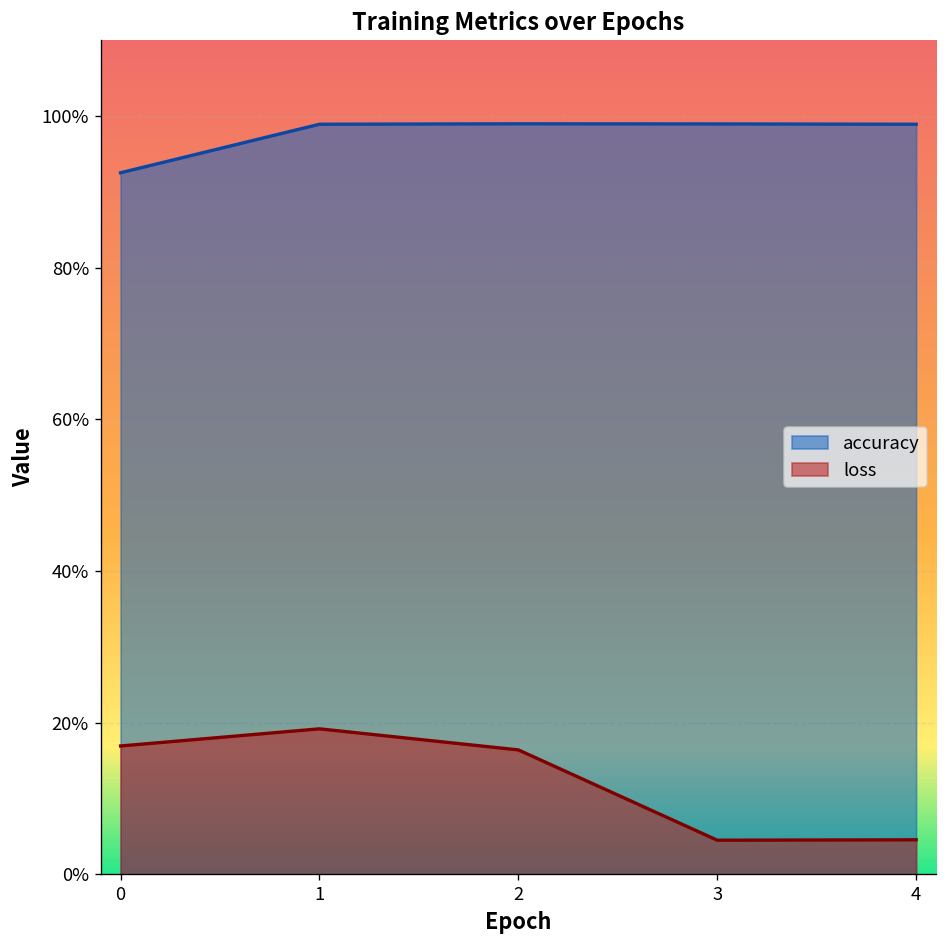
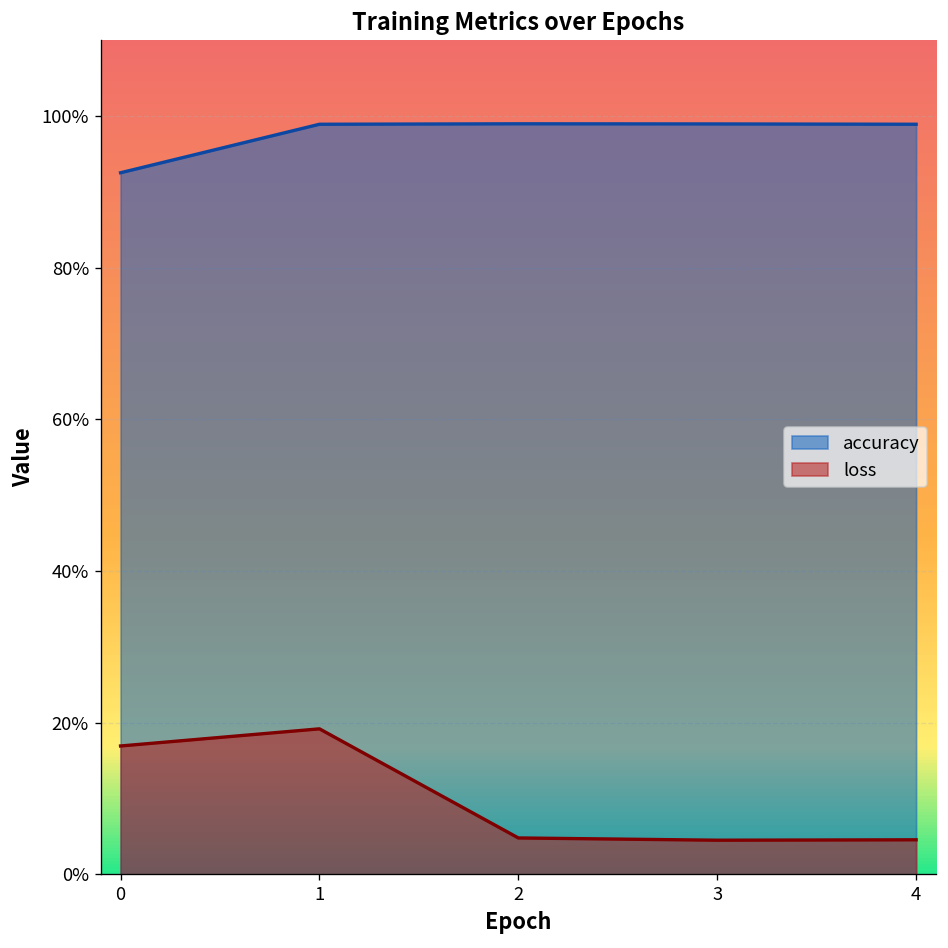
loss, 2: 16% -> 5%
